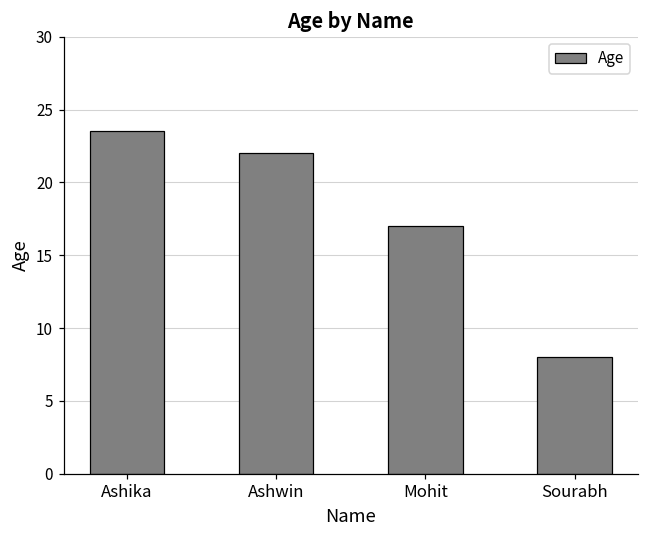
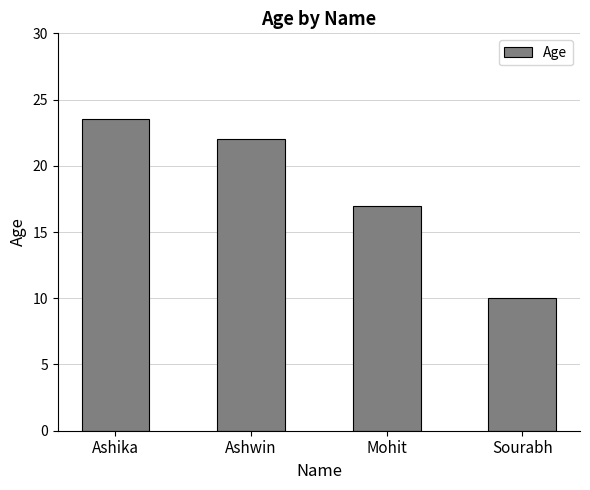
Sourabh: 8 -> 10
